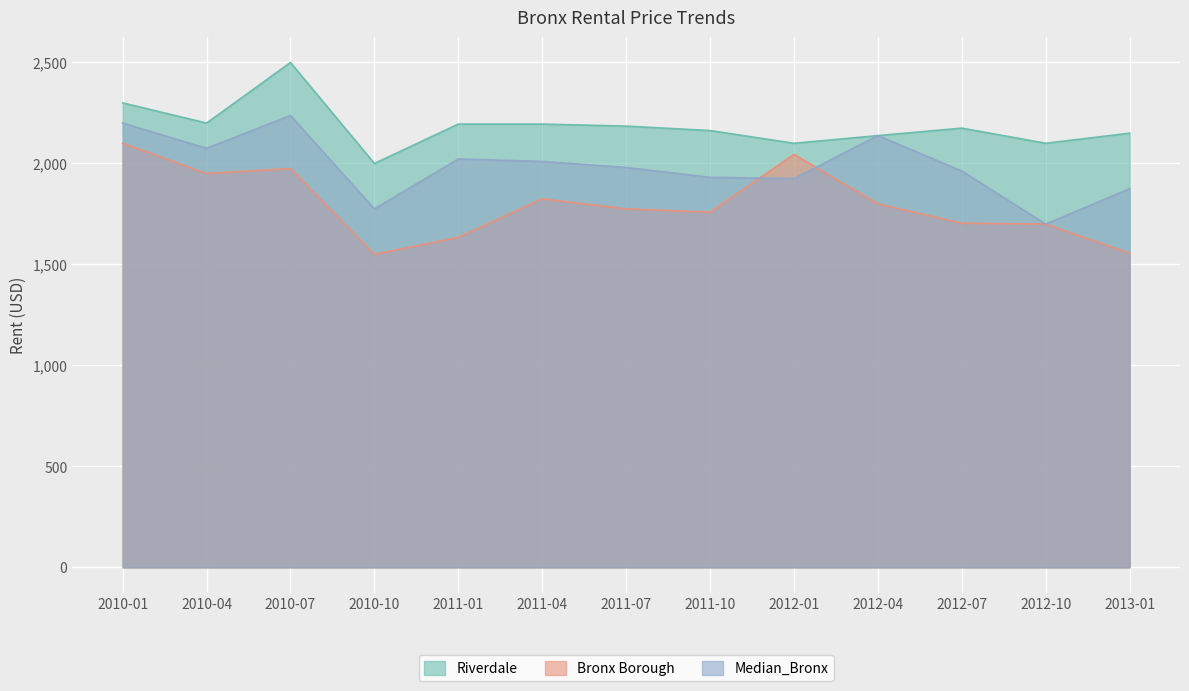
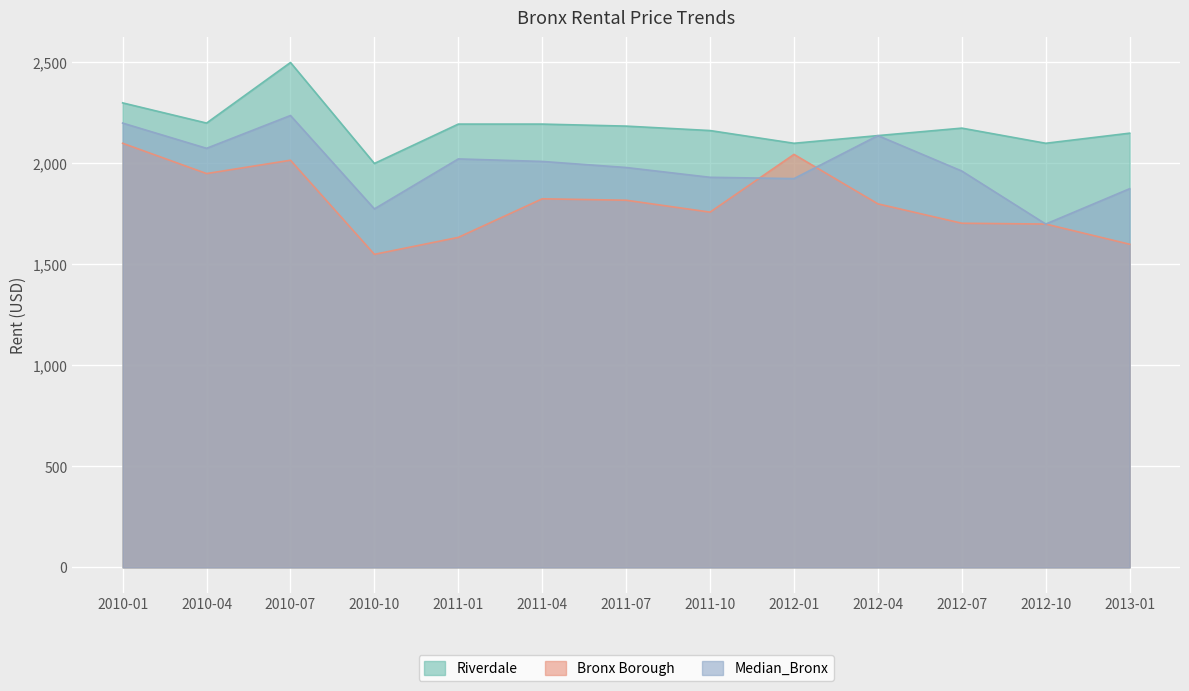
Bronx Borough, 2010-07: 1,980 -> 2,020
Bronx Borough, 2011-07: 1,780 -> 1,820
Bronx Borough, 2013-01: 1,560 -> 1,600
